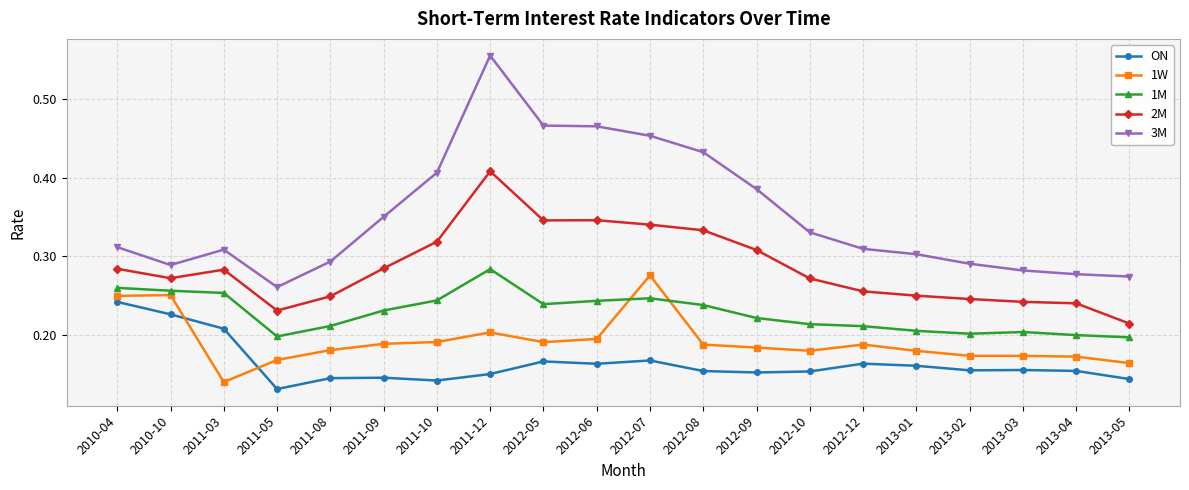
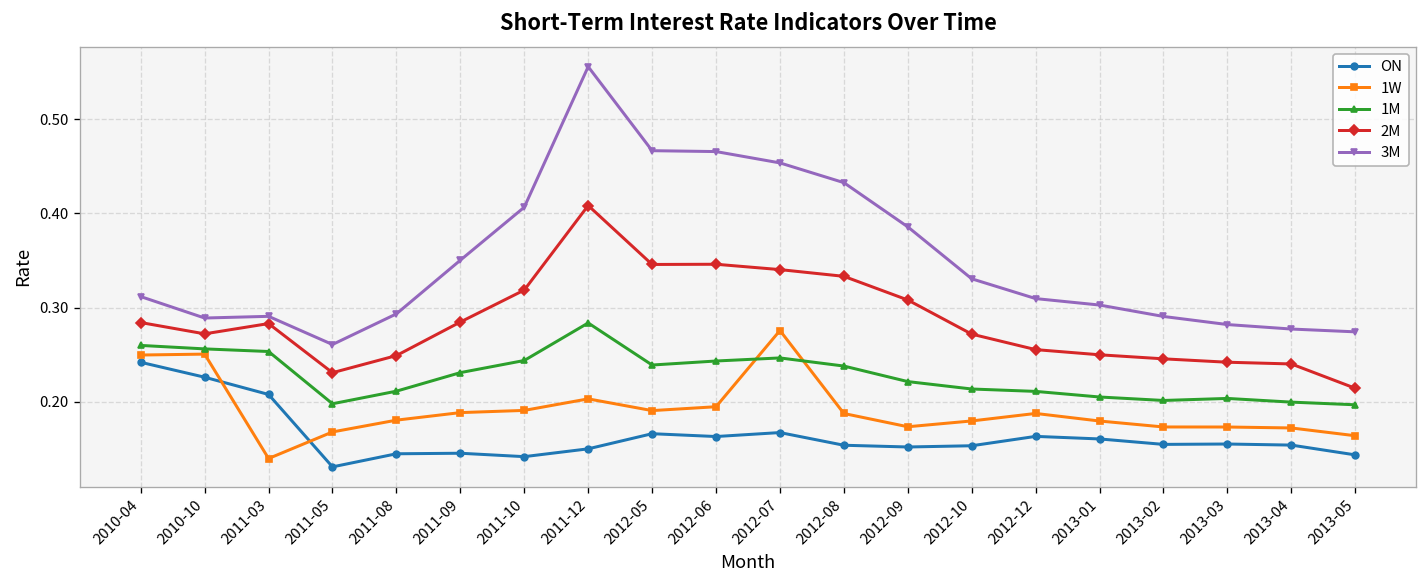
3M, 2011-03: 0.31 -> 0.29
1W, 2012-09: 0.18 -> 0.17
